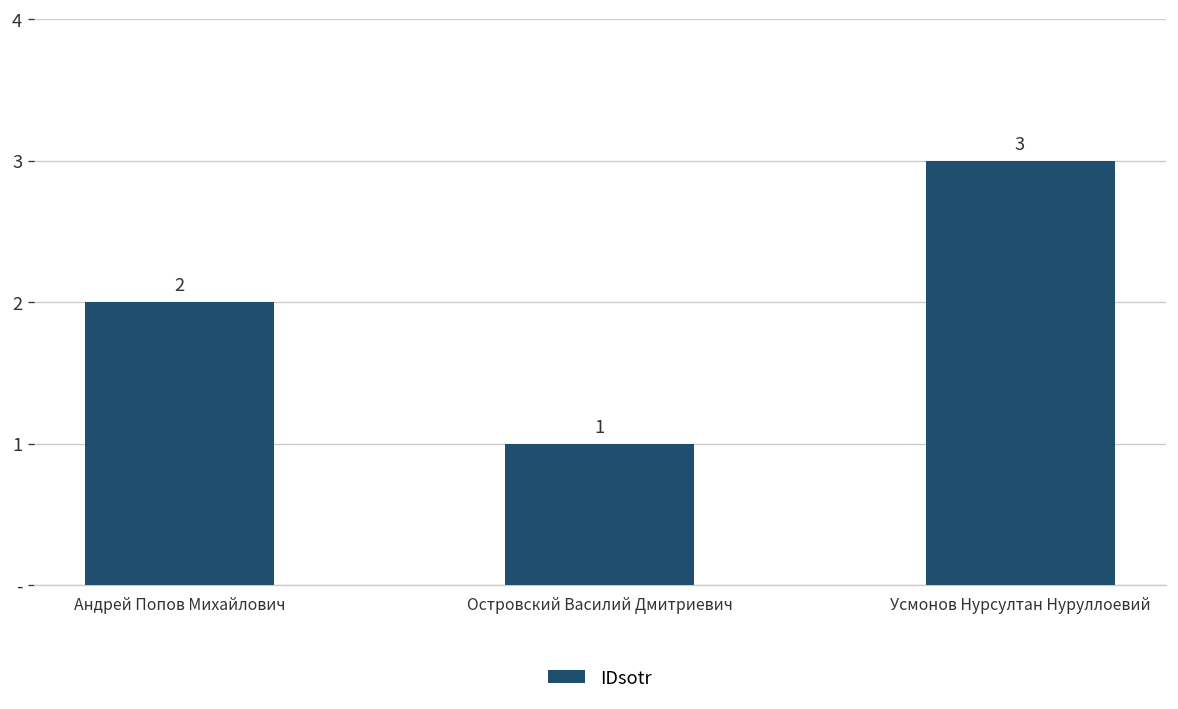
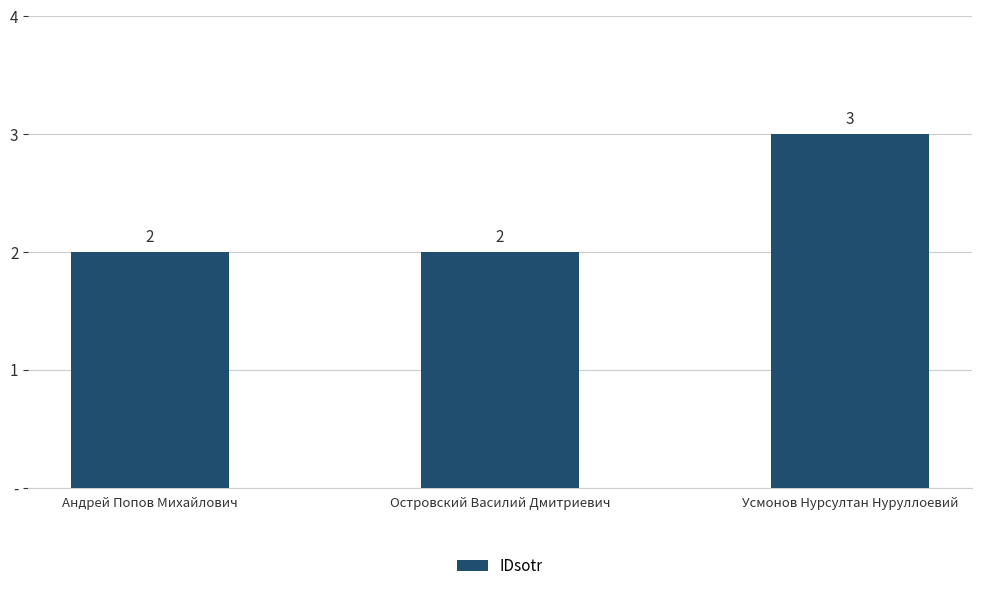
Островский Василий Дмитриевич: 1 -> 2
